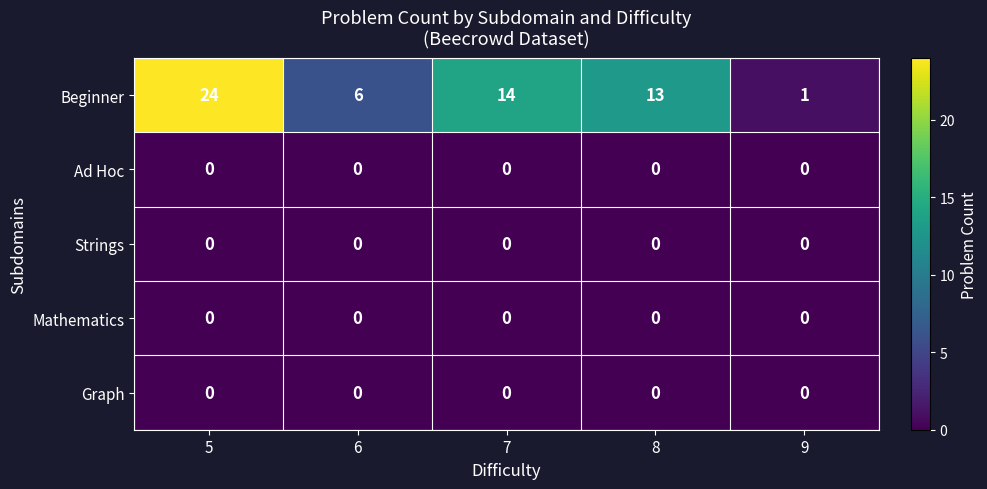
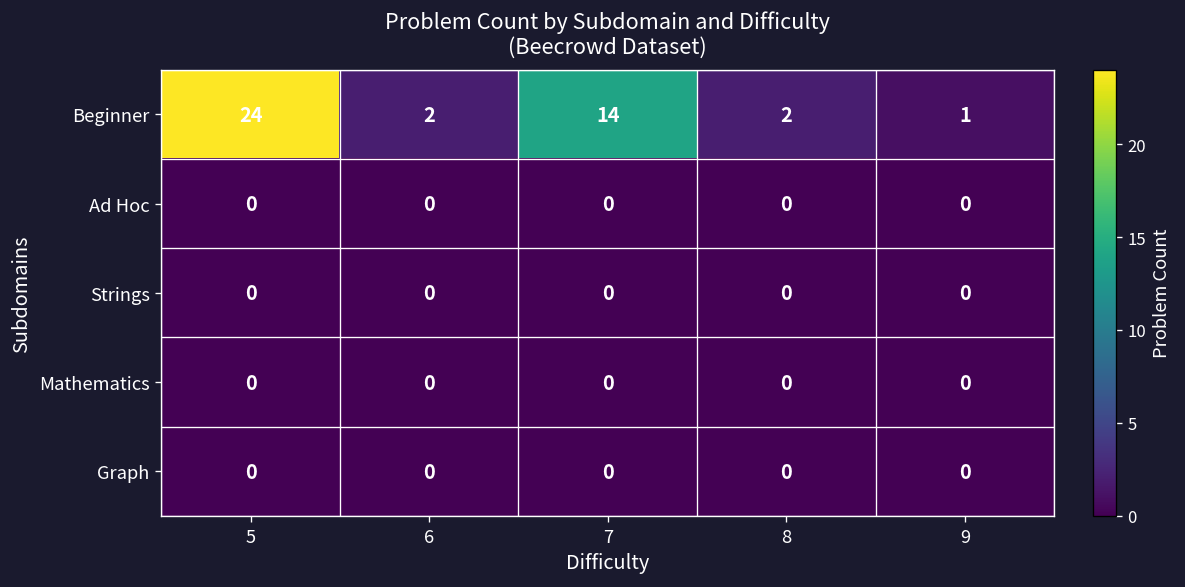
Beginner, 6: 6 -> 2
Beginner, 8: 13 -> 2
